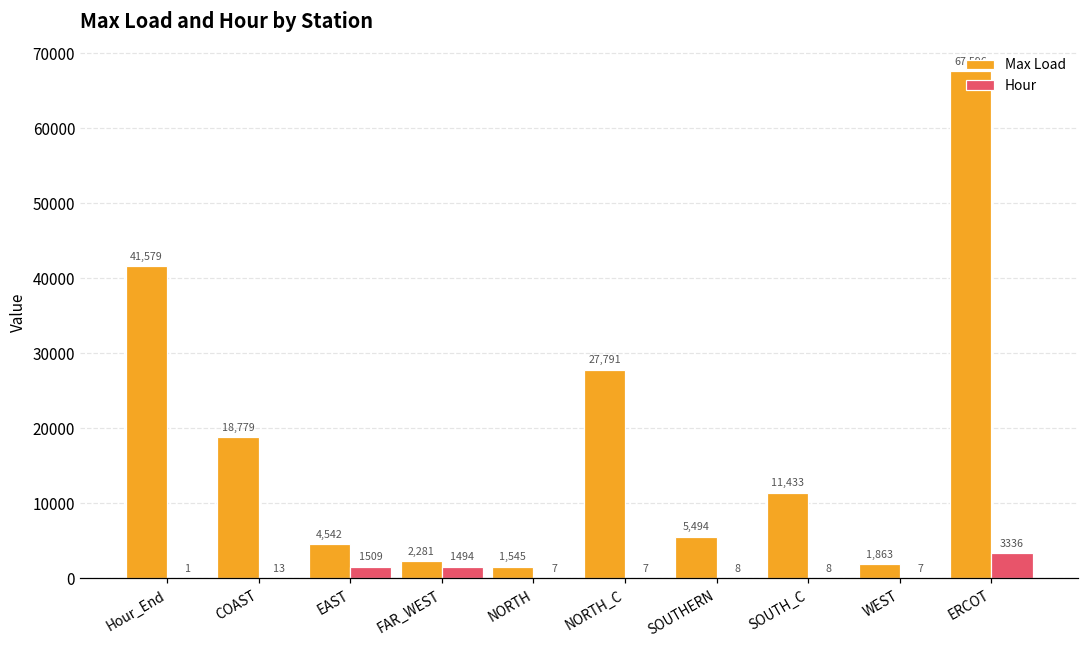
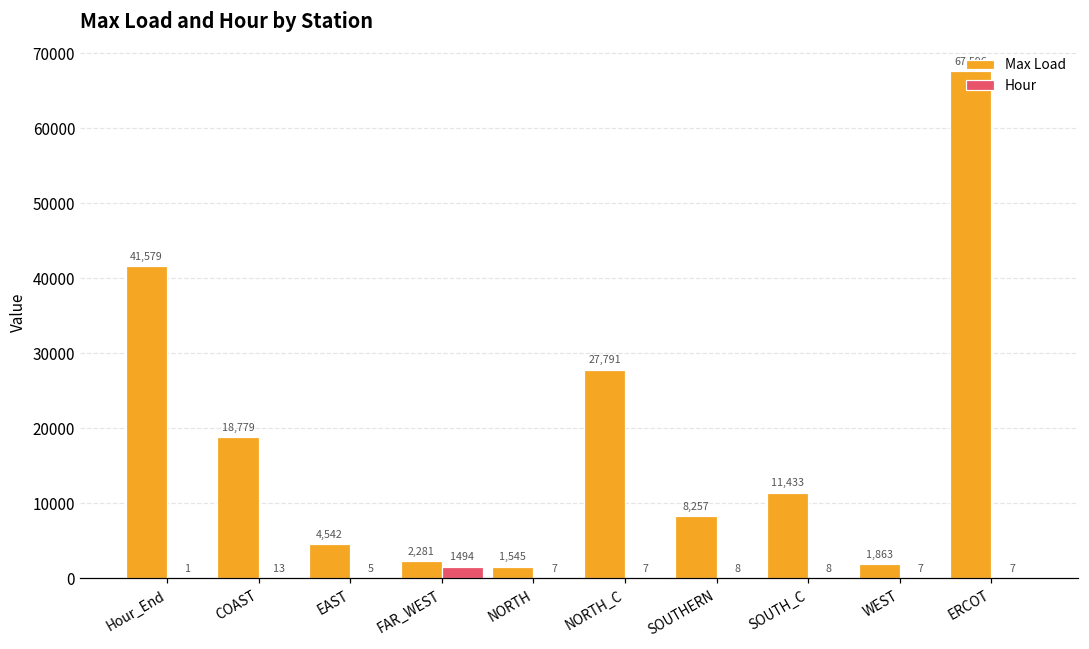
Hour, EAST: 1509 -> 5
Max Load, SOUTHERN: 5,494 -> 8,257
Hour, ERCOT: 3336 -> 7
